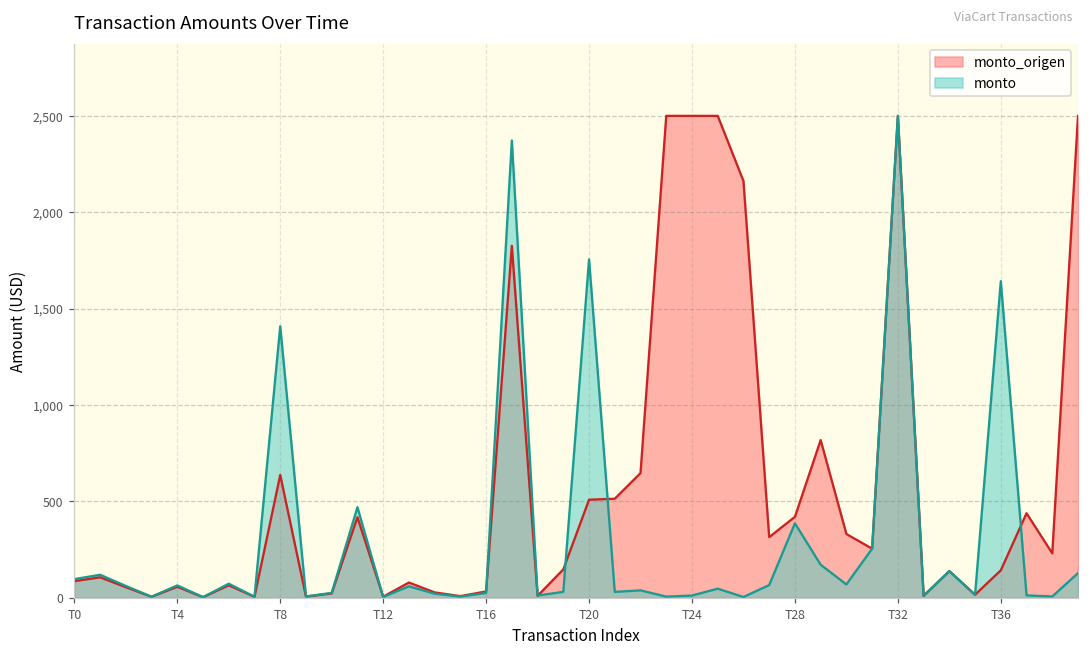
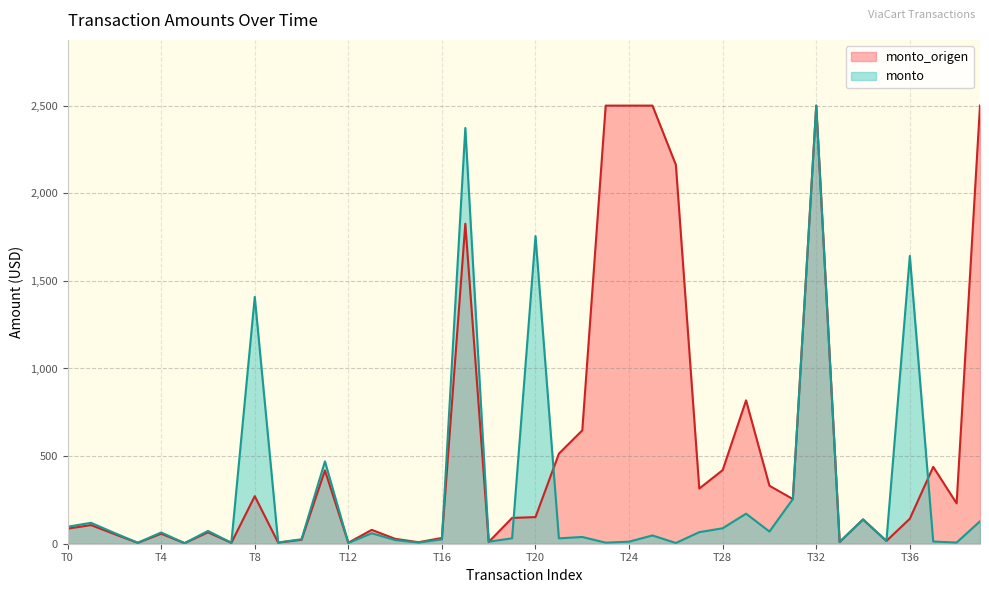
monto_origen, T8: 640 -> 270
monto_origen, T20: 510 -> 150
monto, T28: 390 -> 90
